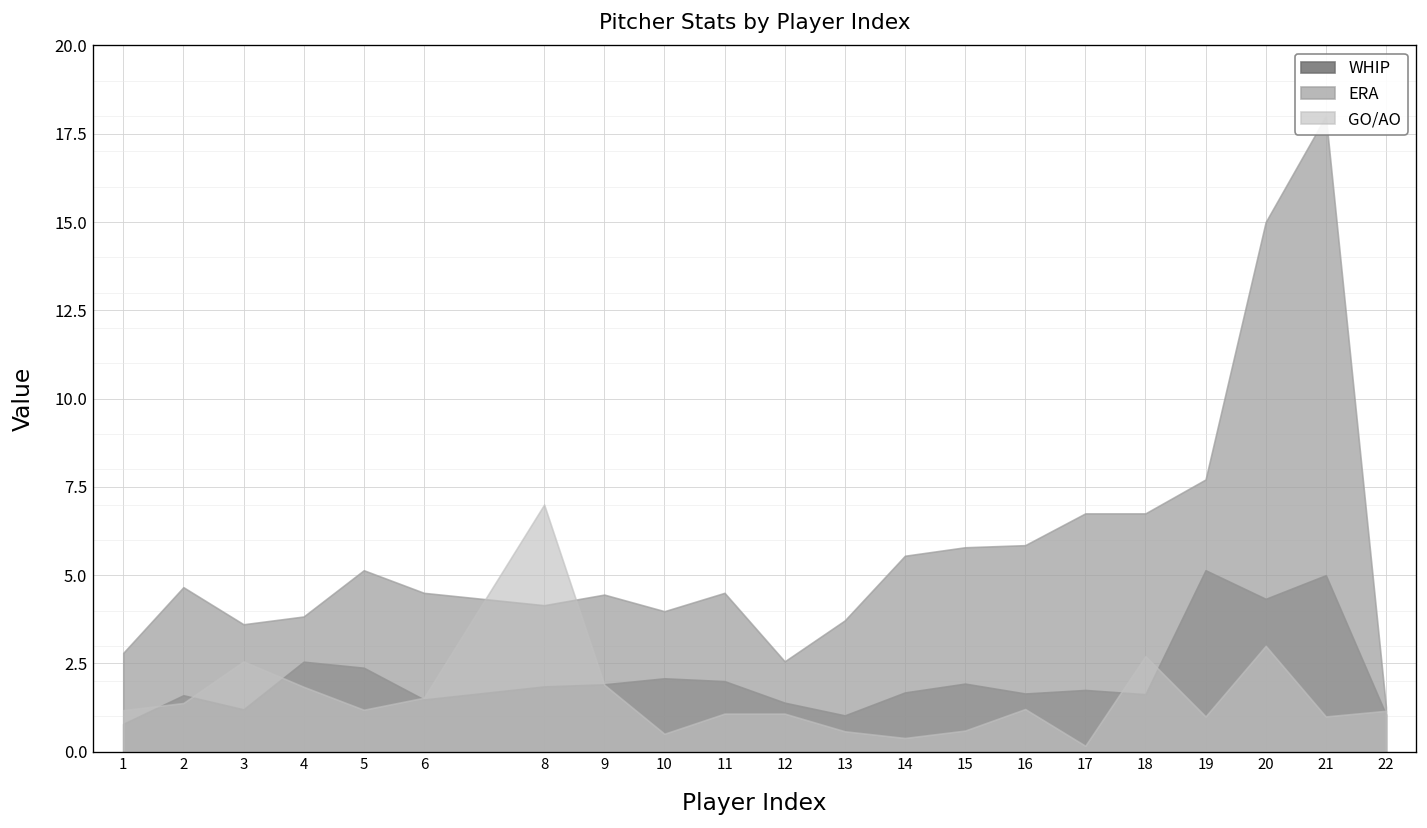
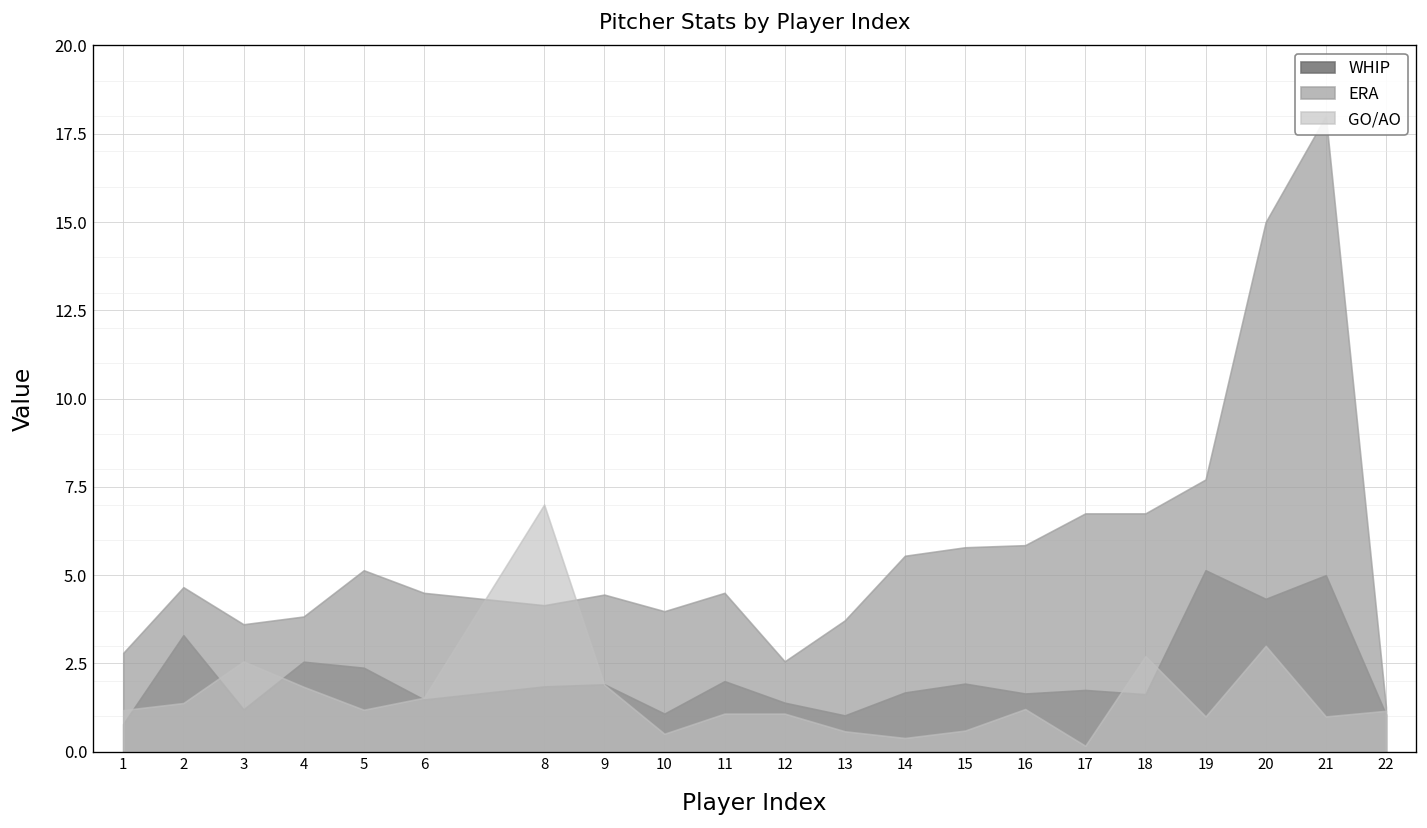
WHIP, 2: 1.6 -> 3.3
WHIP, 10: 2.1 -> 1.1
